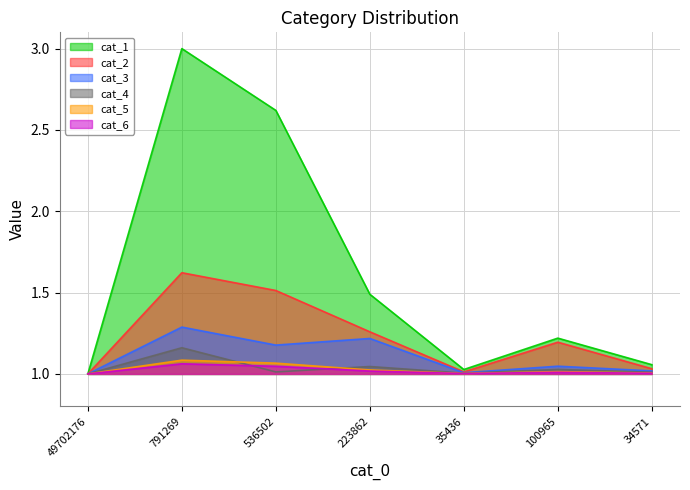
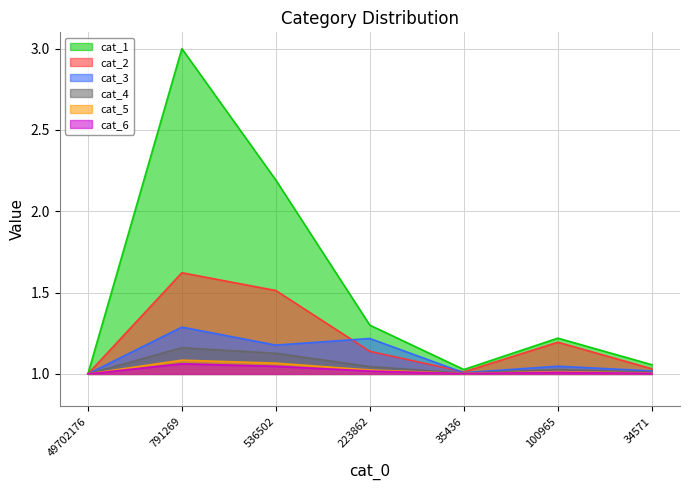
cat_1, 536502: 2.62 -> 2.19
cat_4, 536502: 1.01 -> 1.13
cat_1, 223862: 1.49 -> 1.30
cat_2, 223862: 1.26 -> 1.14
